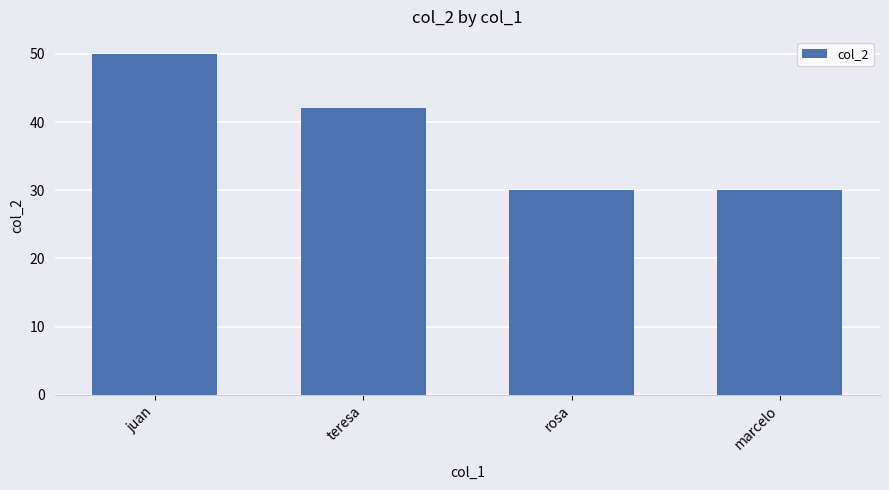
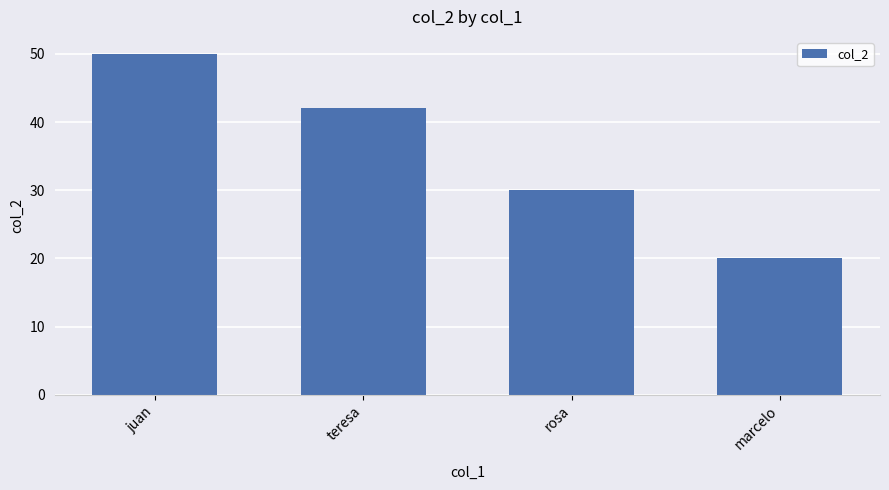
marcelo: 30 -> 20
